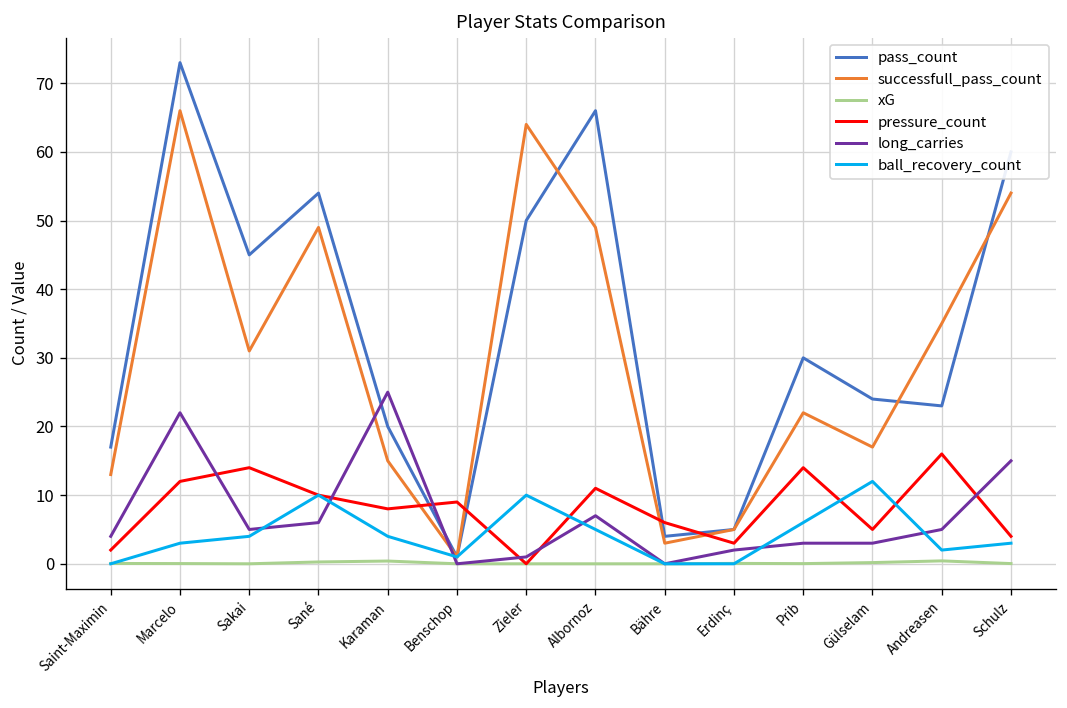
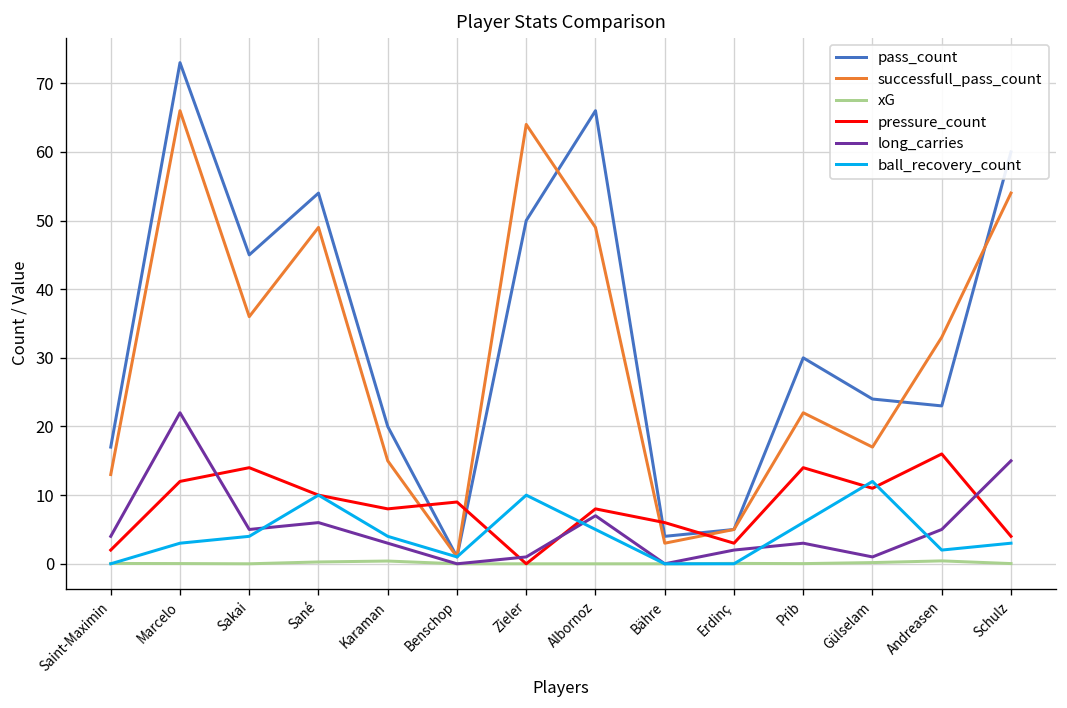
successfull_pass_count, Sakai: 31 -> 36
long_carries, Karaman: 25 -> 3
pressure_count, Albornoz: 11 -> 8
pressure_count, Gülselam: 5 -> 11
long_carries, Gülselam: 3 -> 1
successfull_pass_count, Andreasen: 35 -> 33
